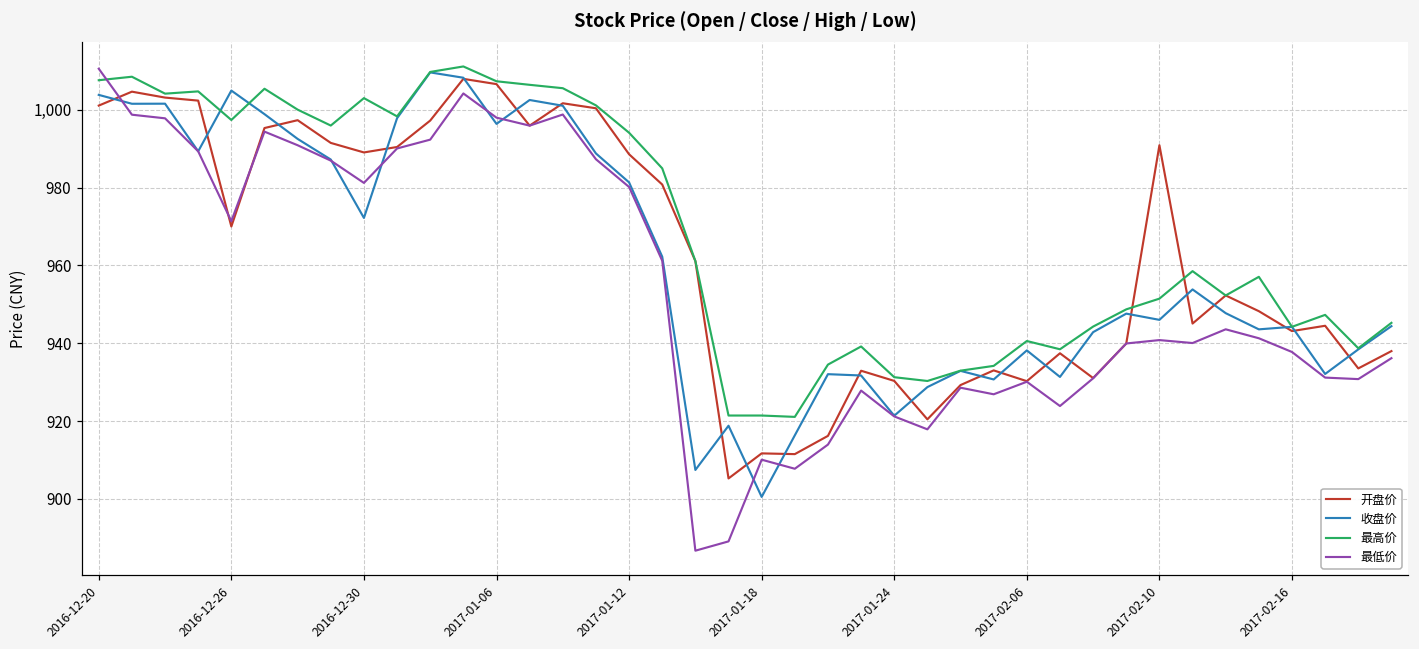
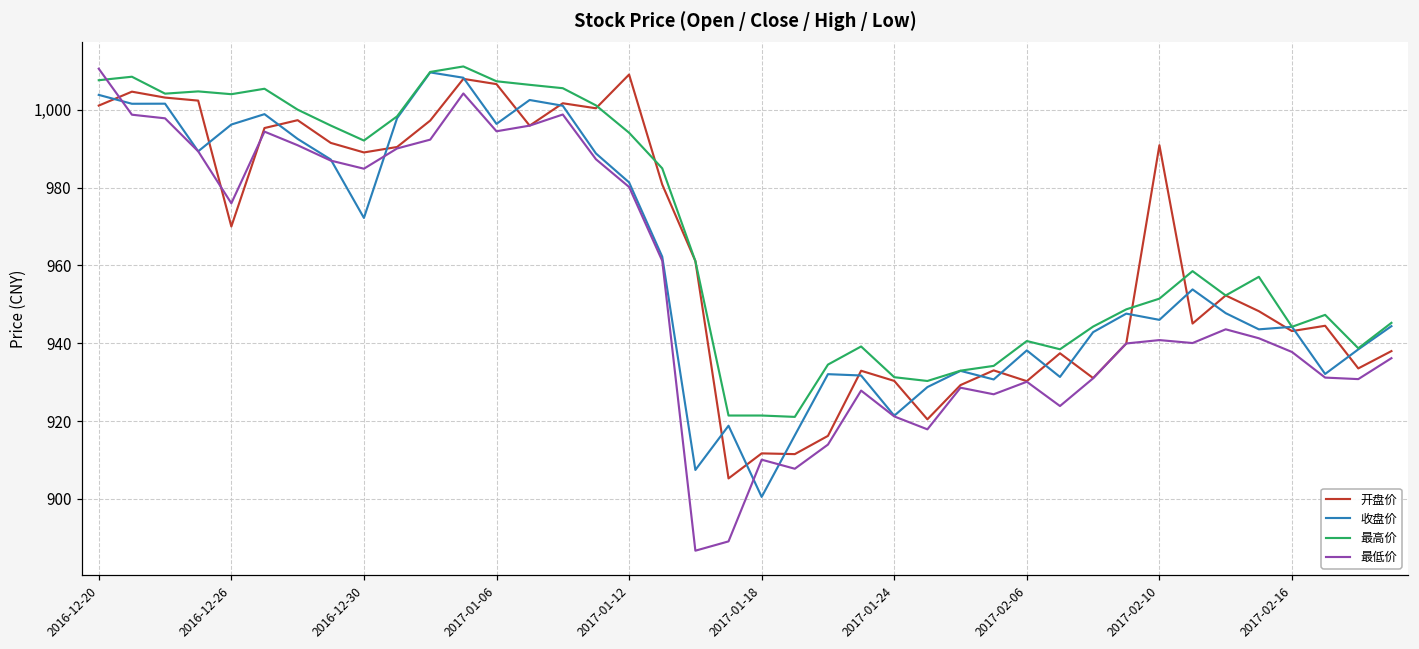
收盘价, 2016-12-26: 1,005 -> 996
最高价, 2016-12-26: 997 -> 1,004
最低价, 2016-12-26: 971 -> 976
最高价, 2016-12-30: 1,003 -> 992
最低价, 2016-12-30: 981 -> 985
最低价, 2017-01-06: 998 -> 994
开盘价, 2017-01-12: 989 -> 1,009
